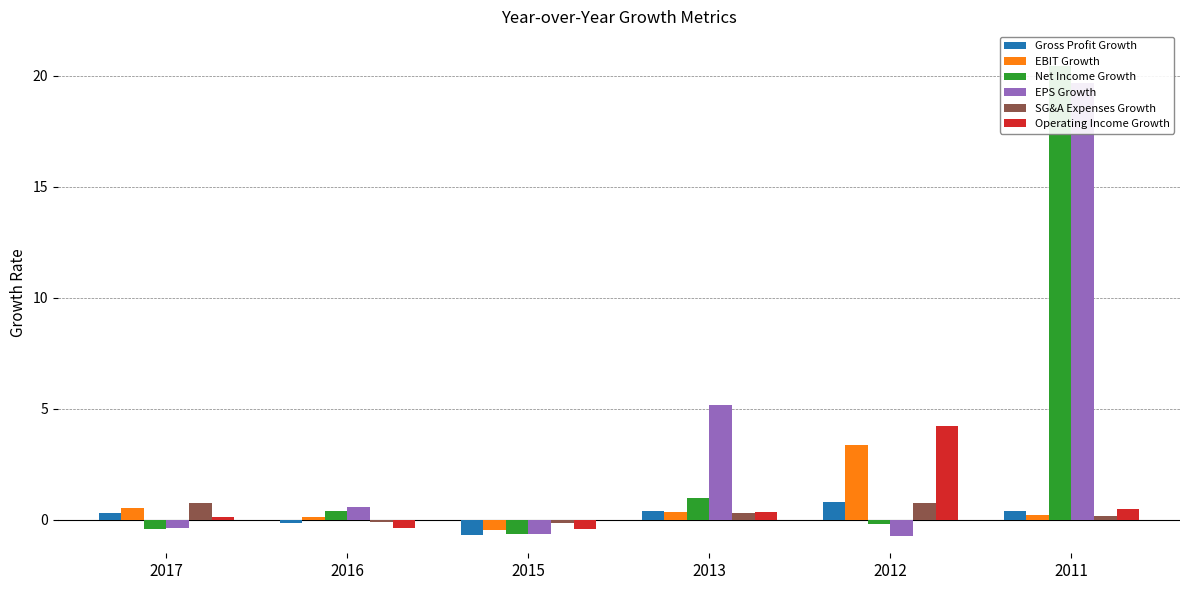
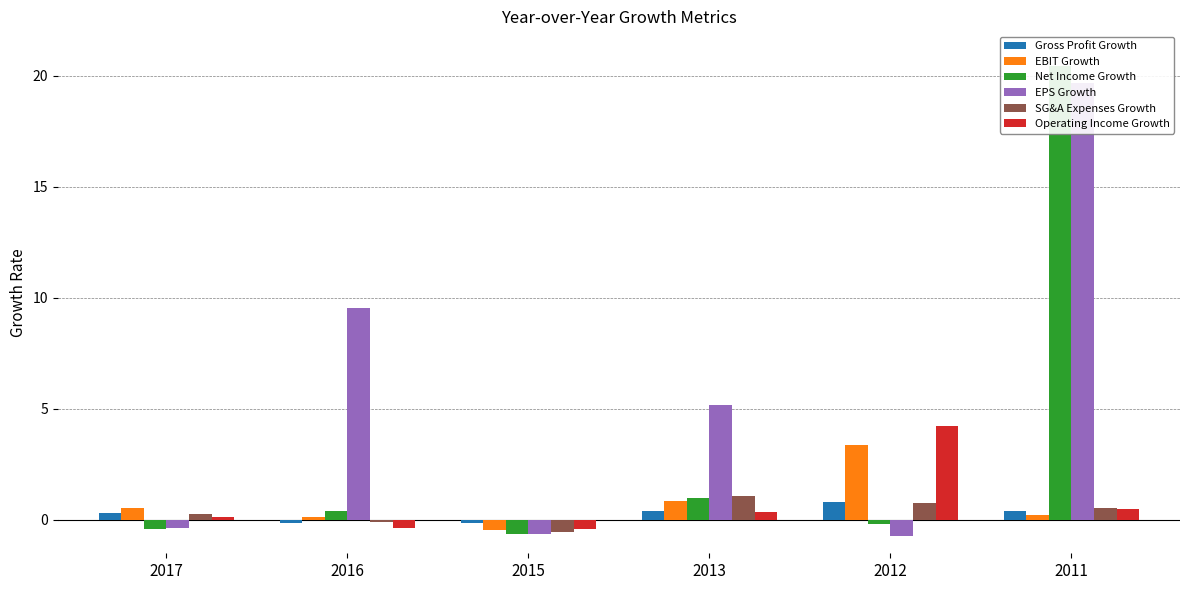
SG&A Expenses Growth, 2017: 0.8 -> 0.3
EPS Growth, 2016: 0.6 -> 9.6
Gross Profit Growth, 2015: -0.7 -> -0.2
SG&A Expenses Growth, 2015: -0.1 -> -0.5
EBIT Growth, 2013: 0.4 -> 0.8
SG&A Expenses Growth, 2013: 0.3 -> 1.1
SG&A Expenses Growth, 2011: 0.2 -> 0.6
